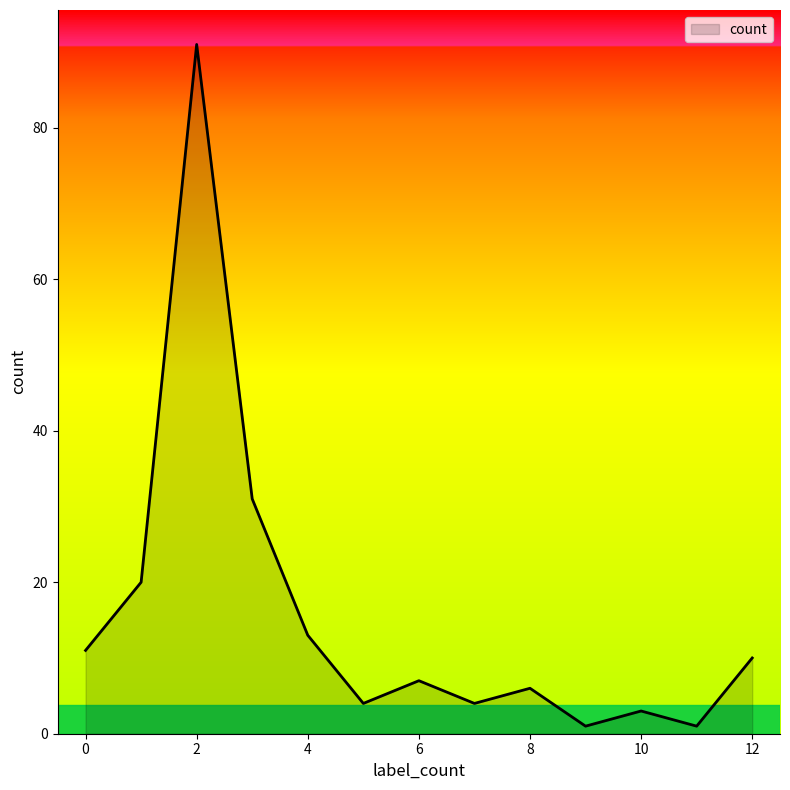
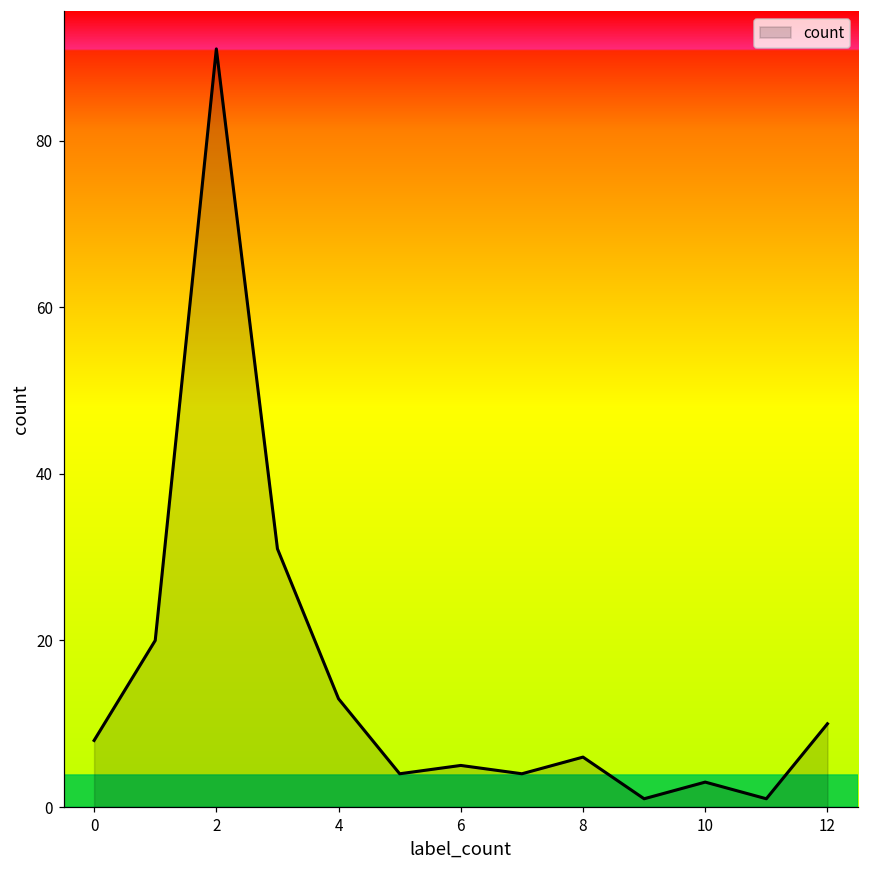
0: 11 -> 8
6: 7 -> 5
